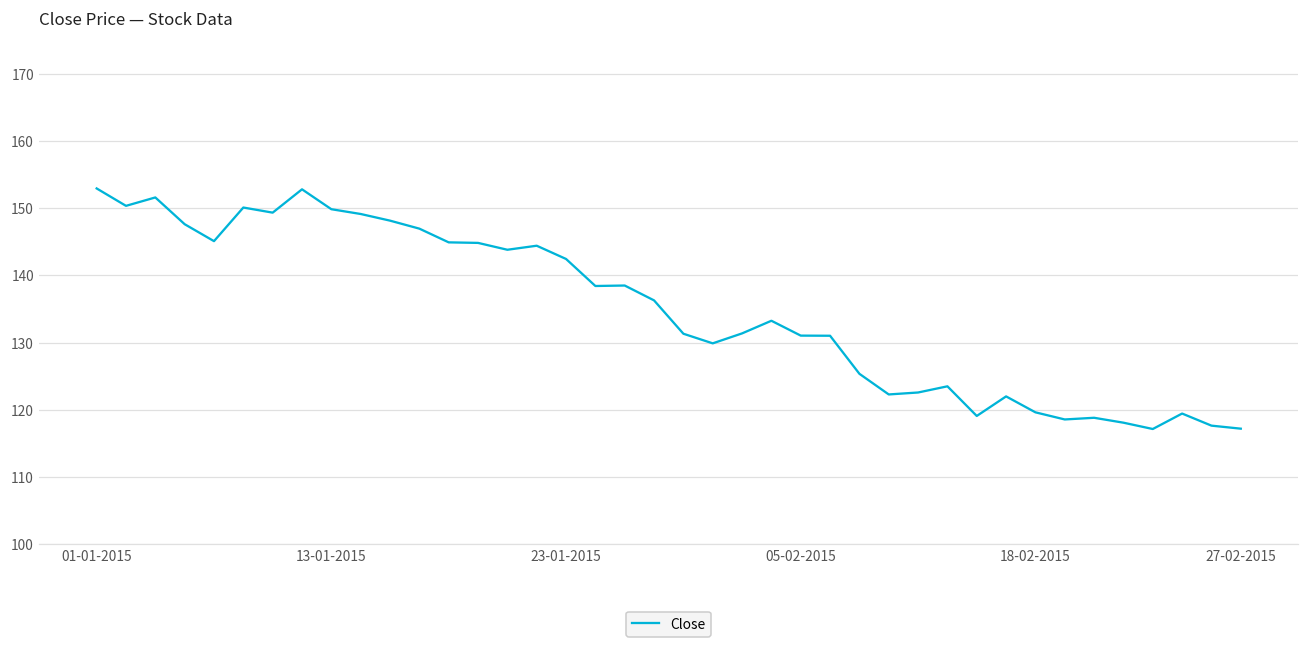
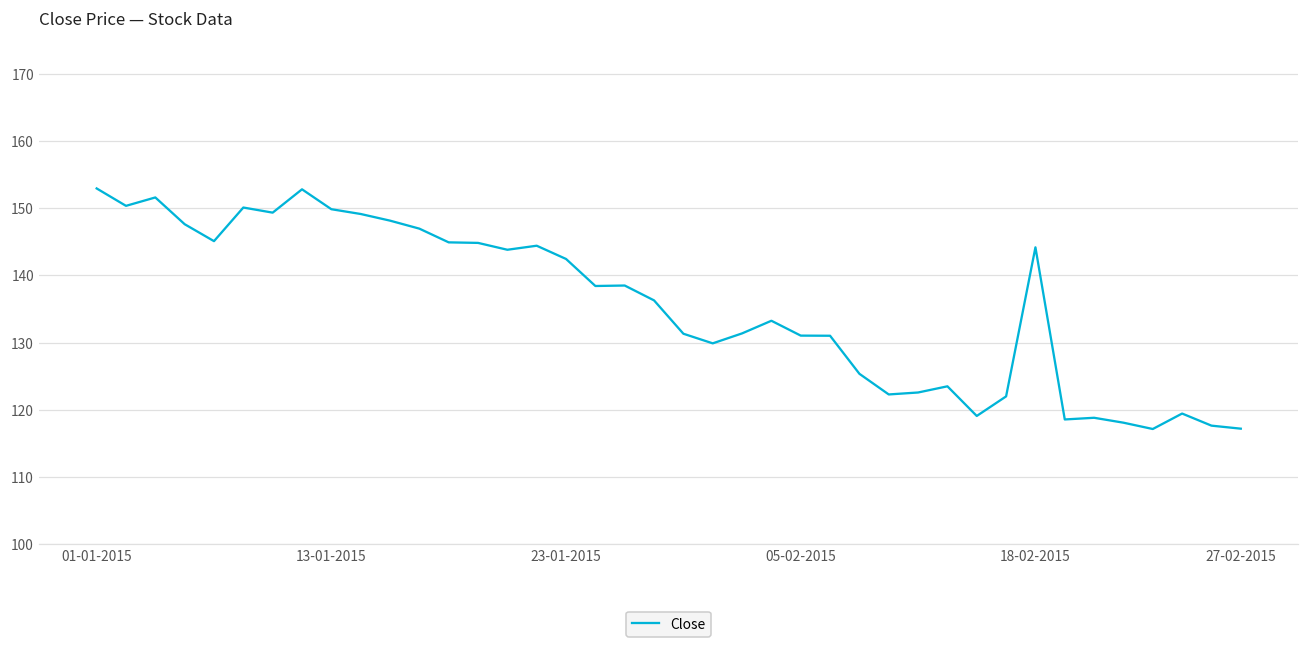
18-02-2015: 120 -> 144
